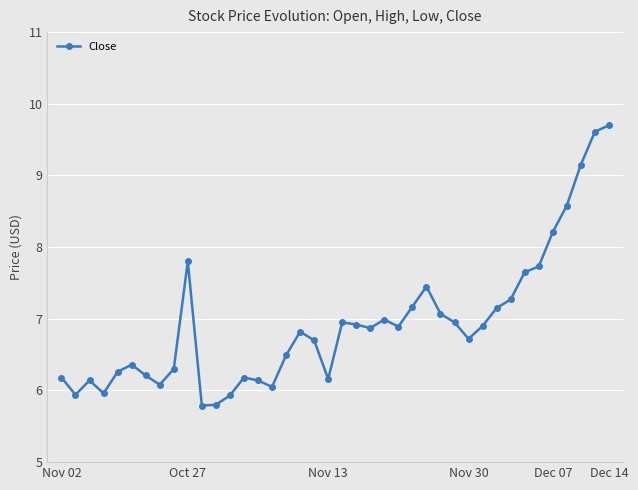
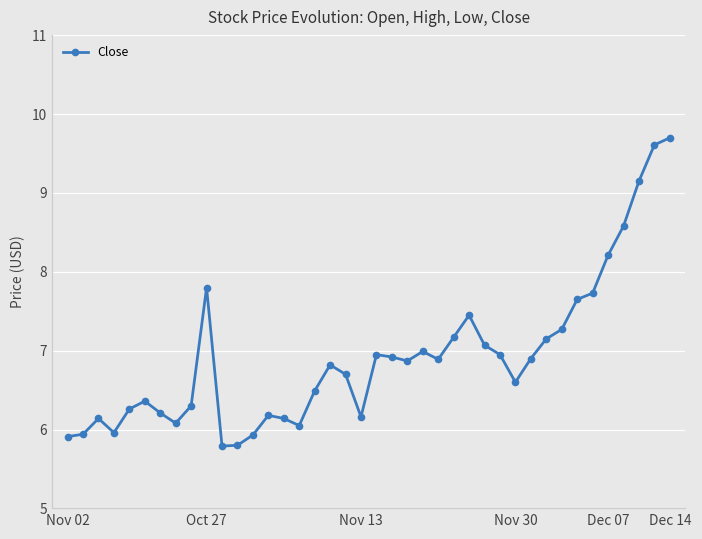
Nov 02: 6.2 -> 5.9
Nov 30: 6.7 -> 6.6
